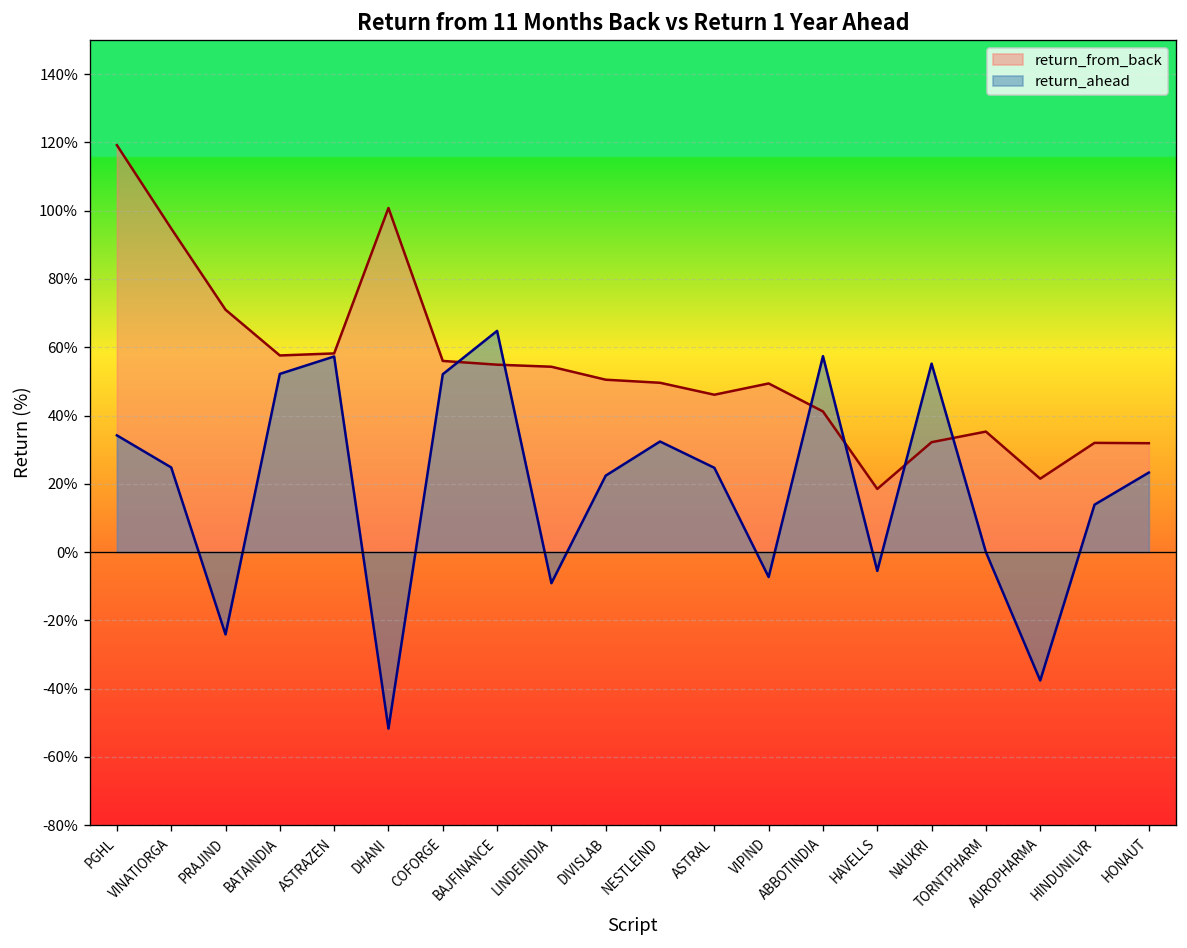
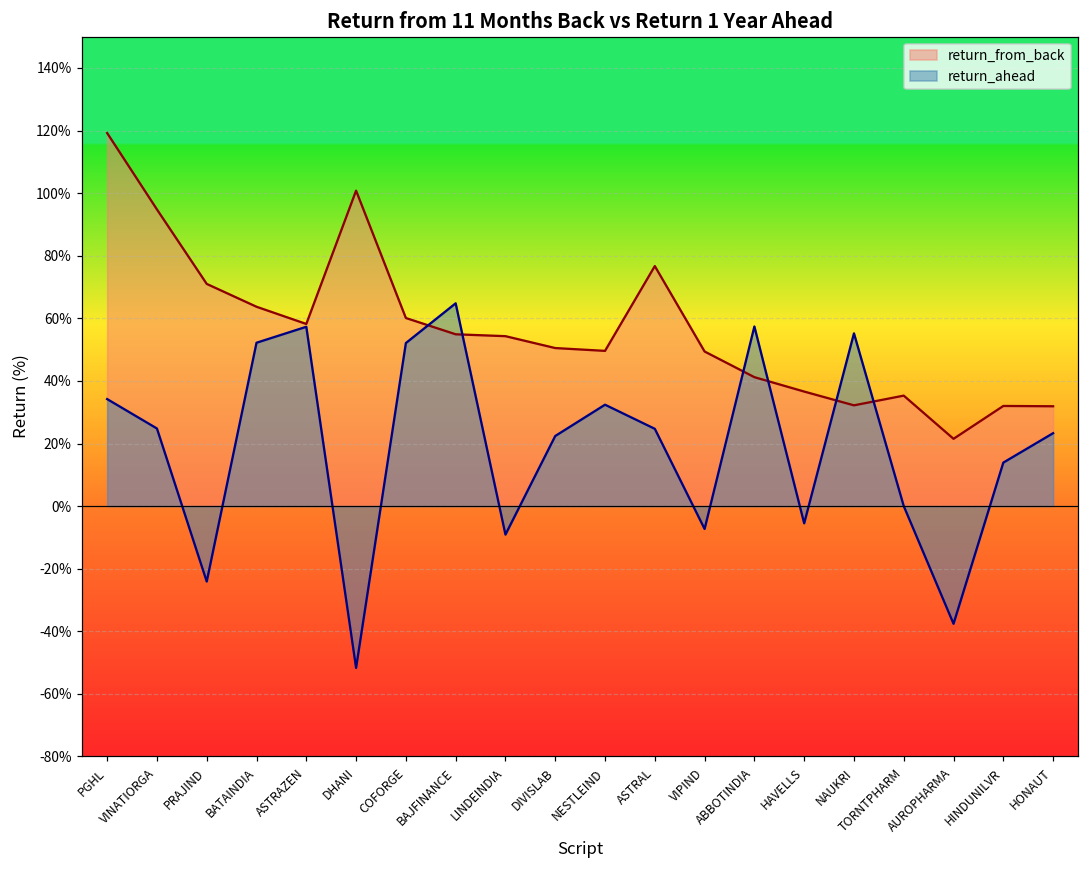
return_from_back, BATAINDIA: 58% -> 64%
return_from_back, COFORGE: 56% -> 60%
return_from_back, ASTRAL: 46% -> 77%
return_from_back, HAVELLS: 19% -> 37%
